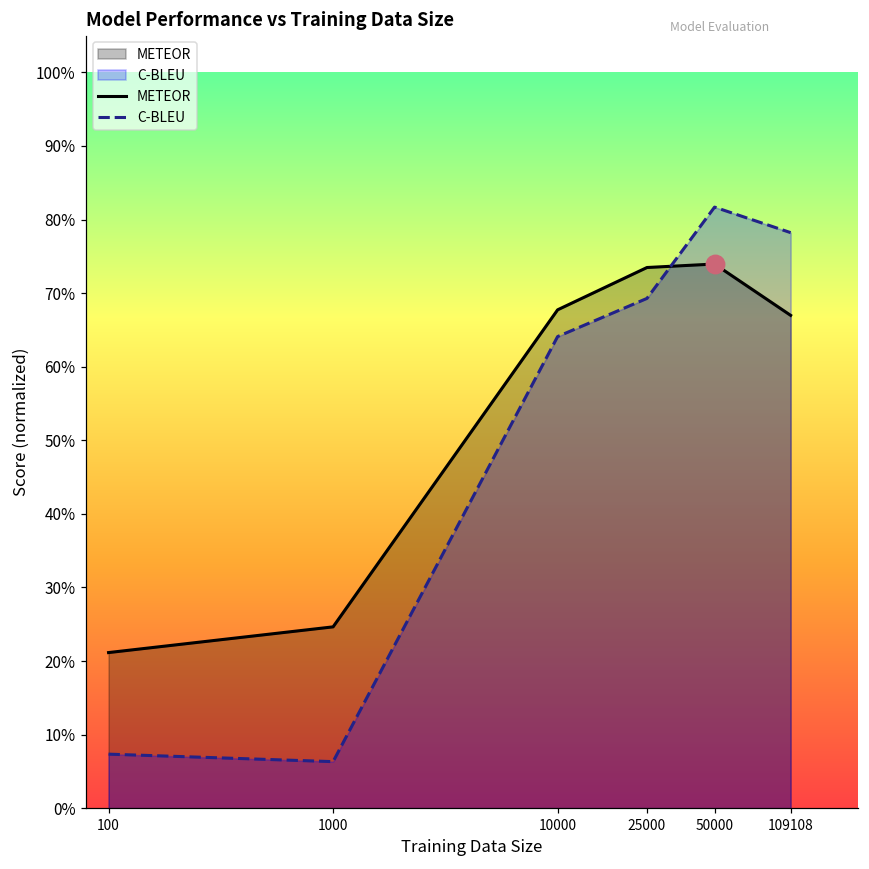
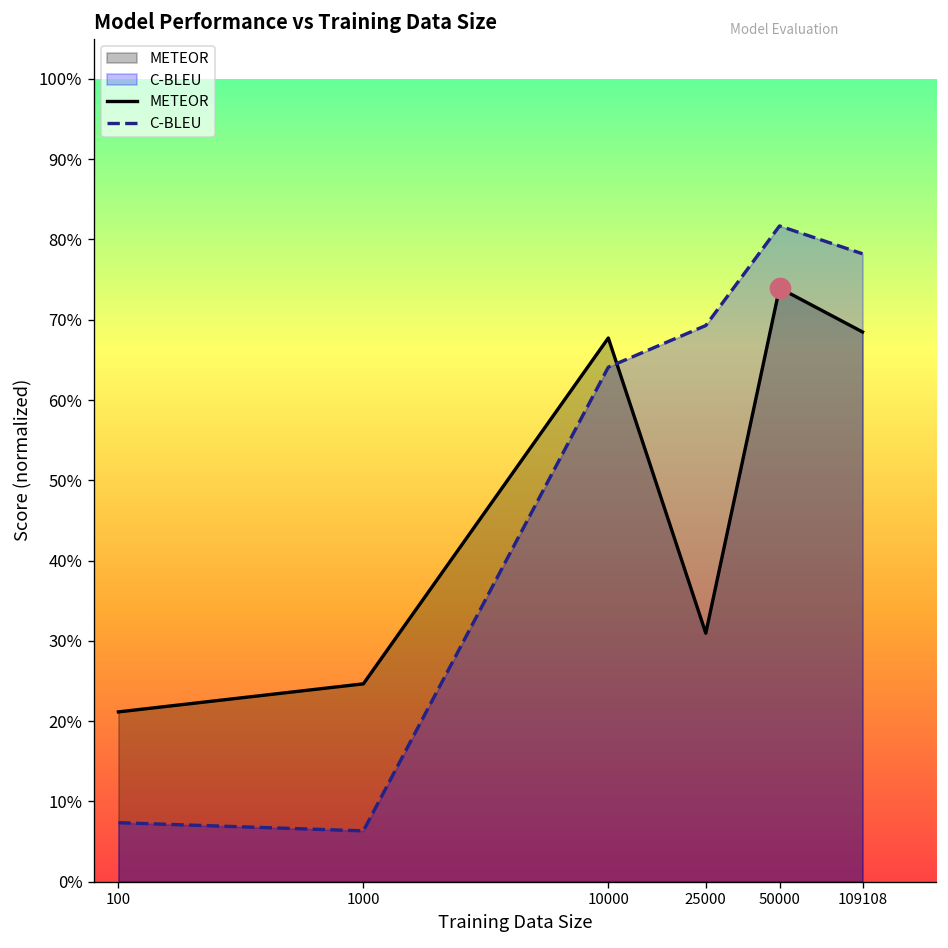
METEOR, 25000: 73% -> 31%
METEOR, 109108: 67% -> 68%
